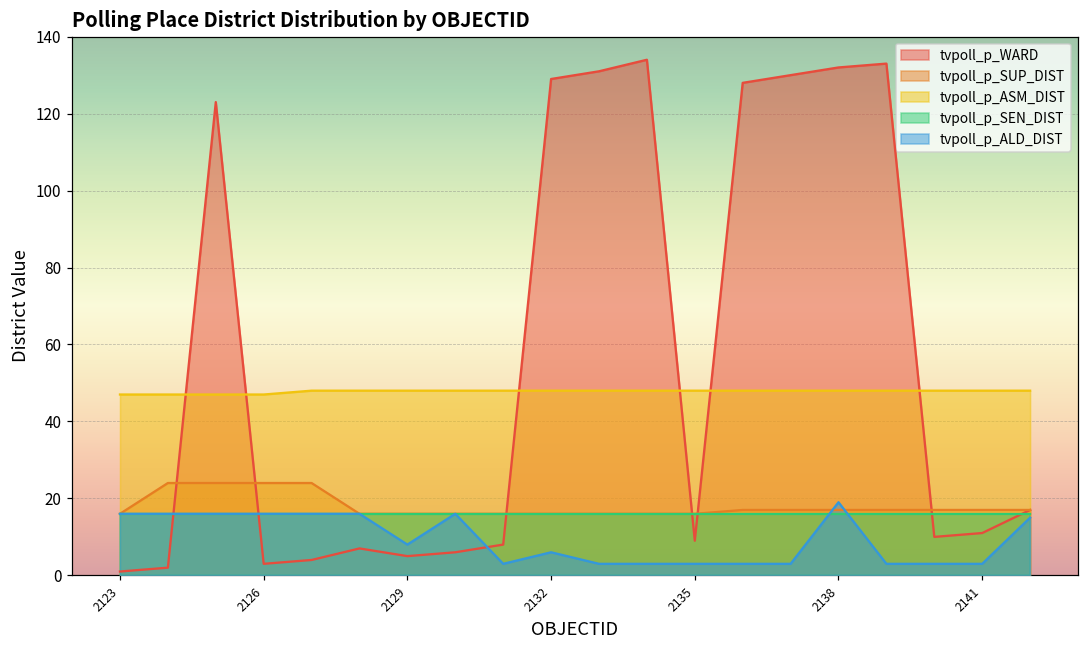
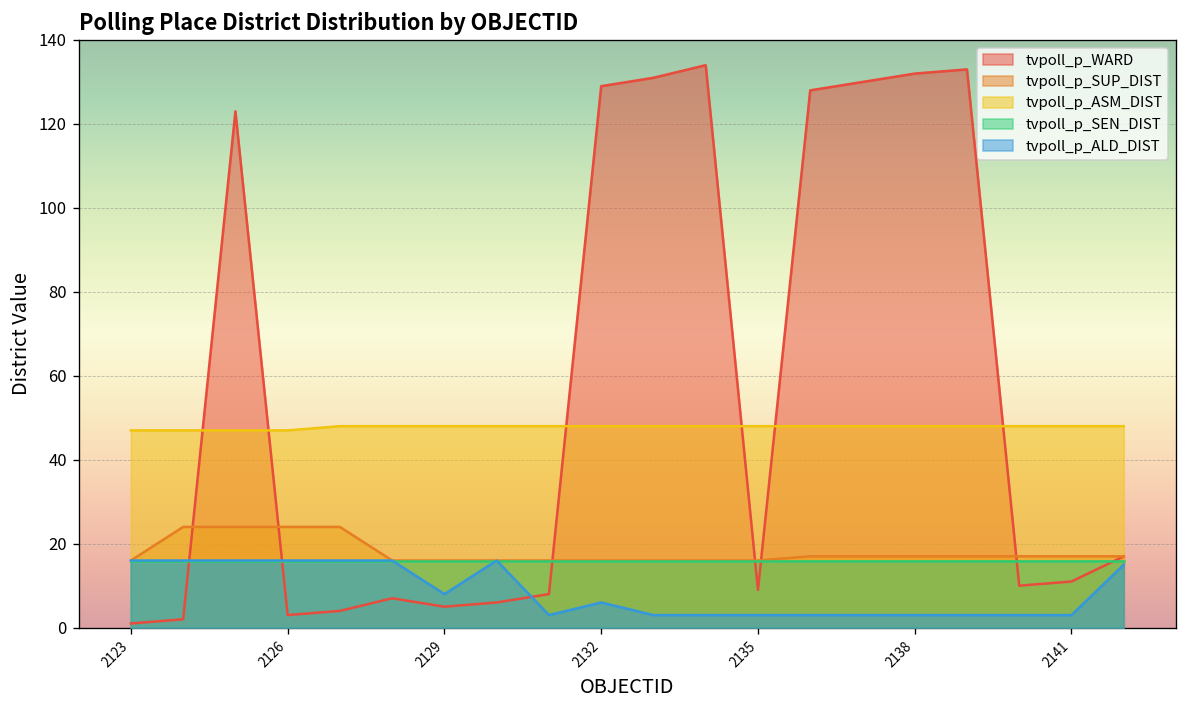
tvpoll_p_ALD_DIST, 2138: 19 -> 3
